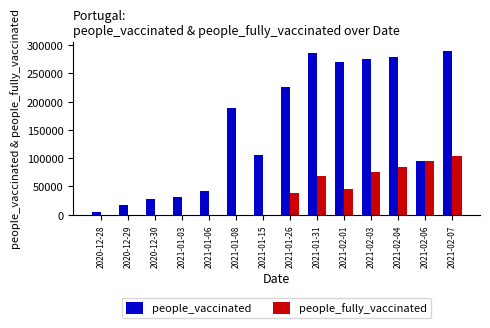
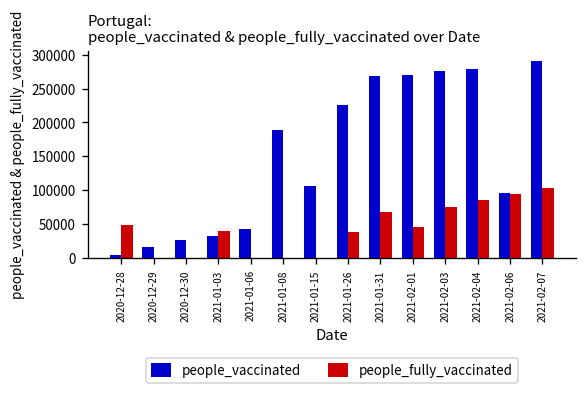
people_fully_vaccinated, 2020-12-28: 0 -> 50000
people_fully_vaccinated, 2021-01-03: 0 -> 40000
people_vaccinated, 2021-01-31: 290000 -> 270000
